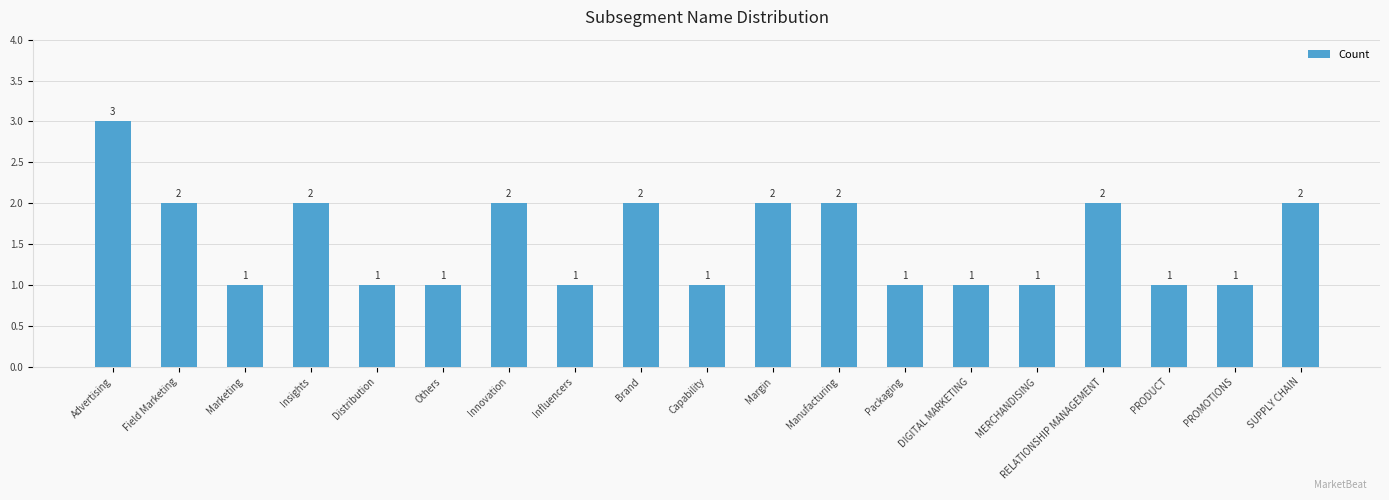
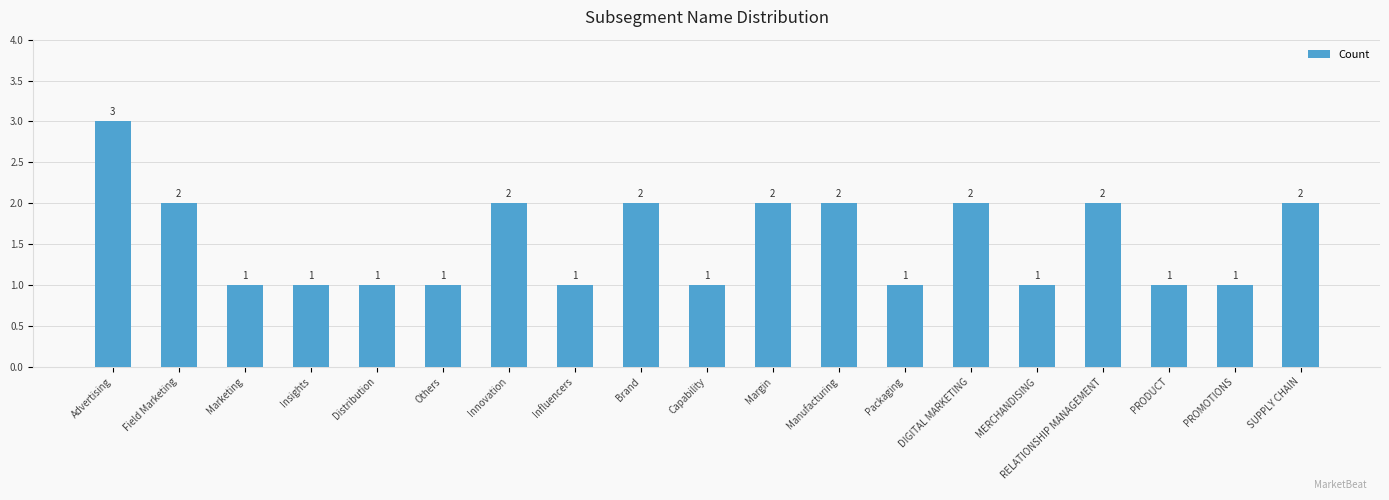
Insights: 2 -> 1
DIGITAL MARKETING: 1 -> 2
